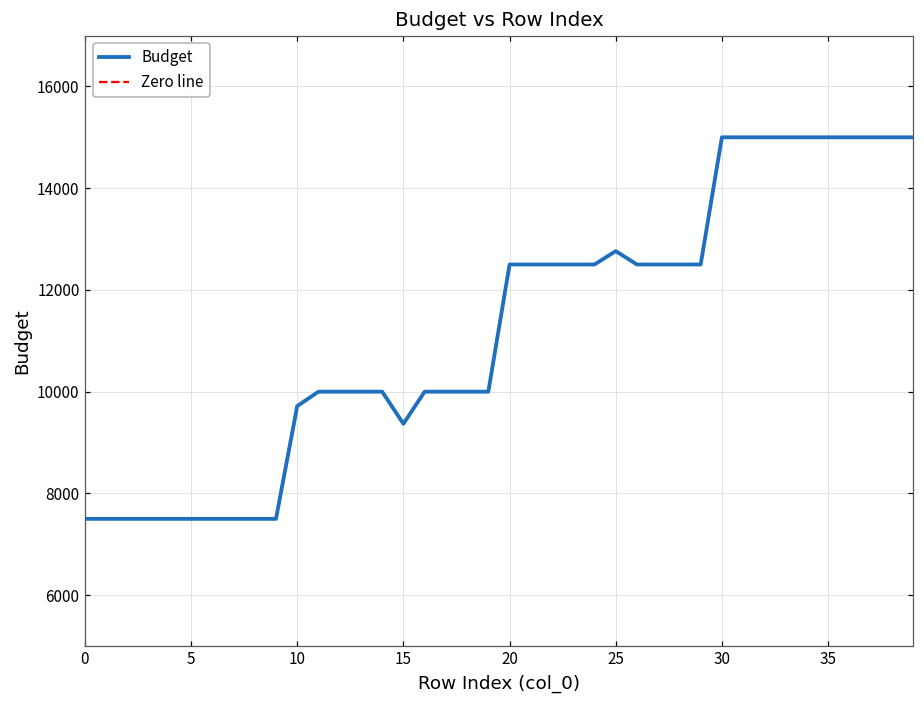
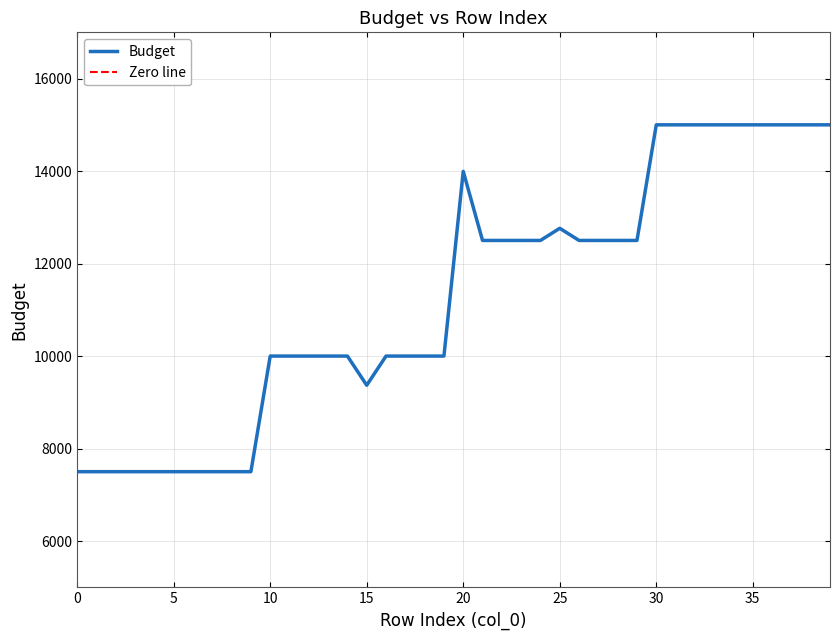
10: 9700 -> 10000
20: 12500 -> 14000
